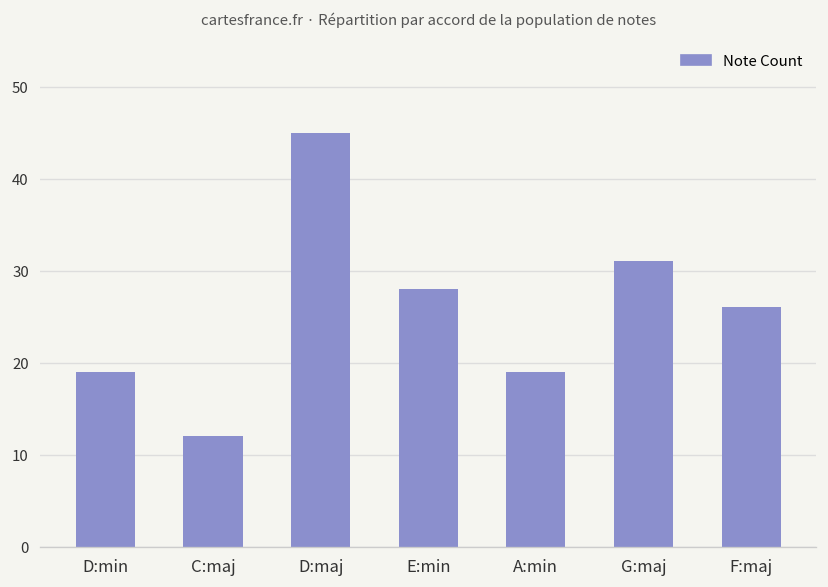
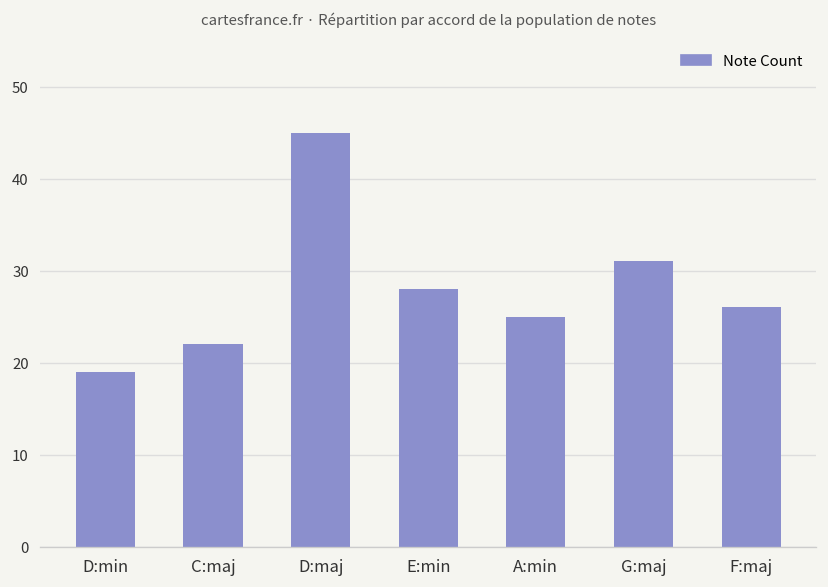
C:maj: 12 -> 22
A:min: 19 -> 25
